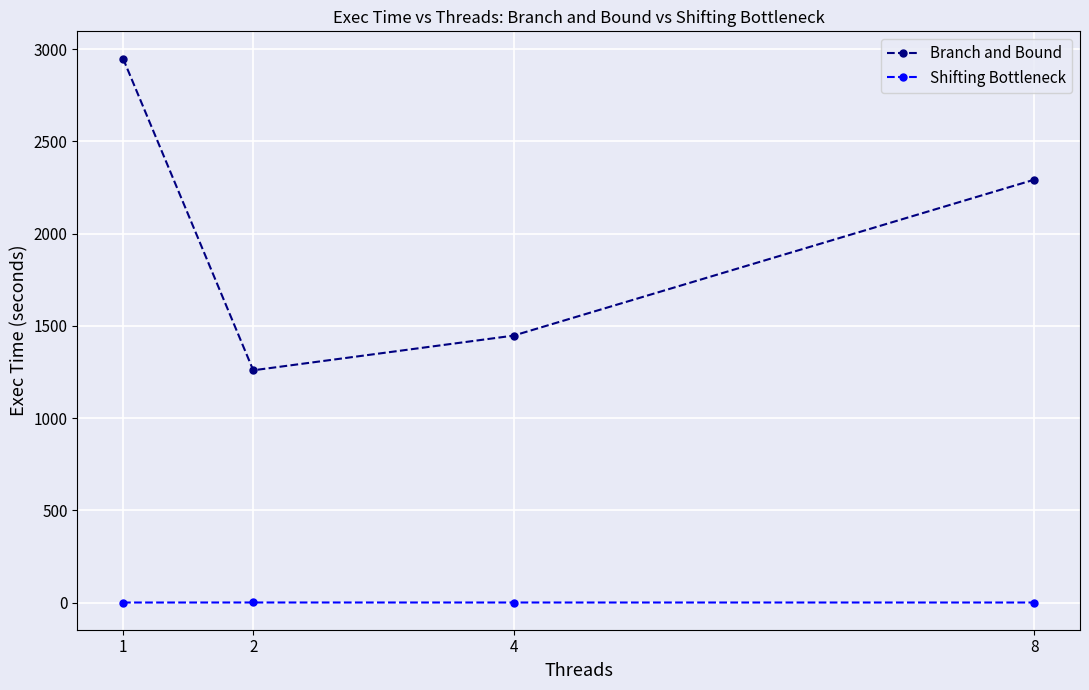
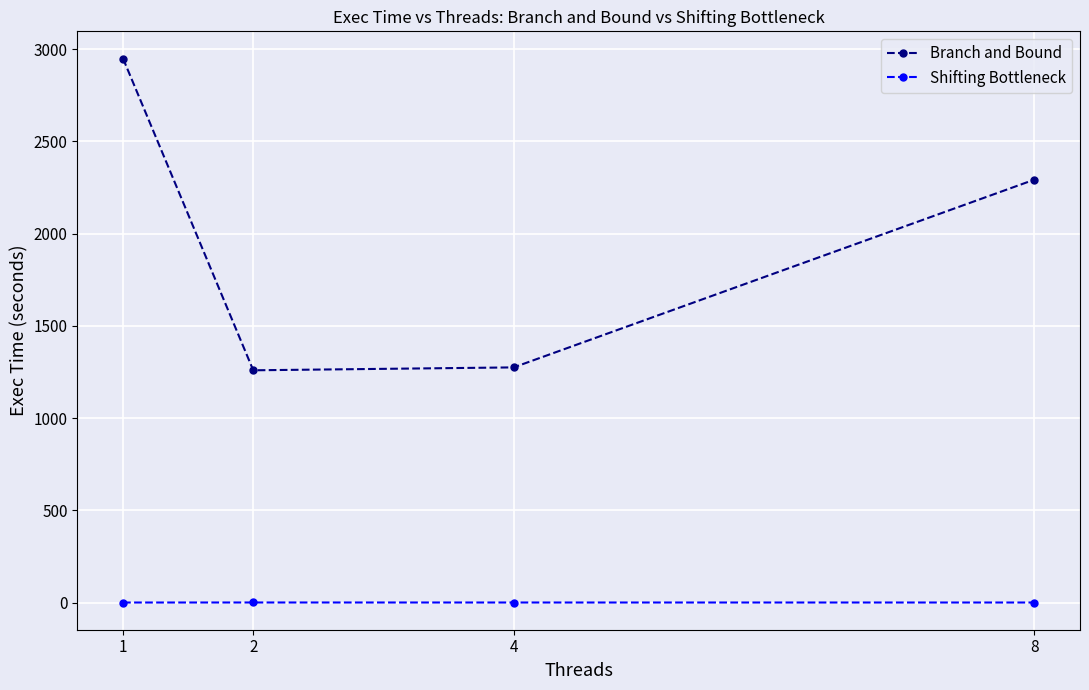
Branch and Bound, 4: 1450 -> 1270
